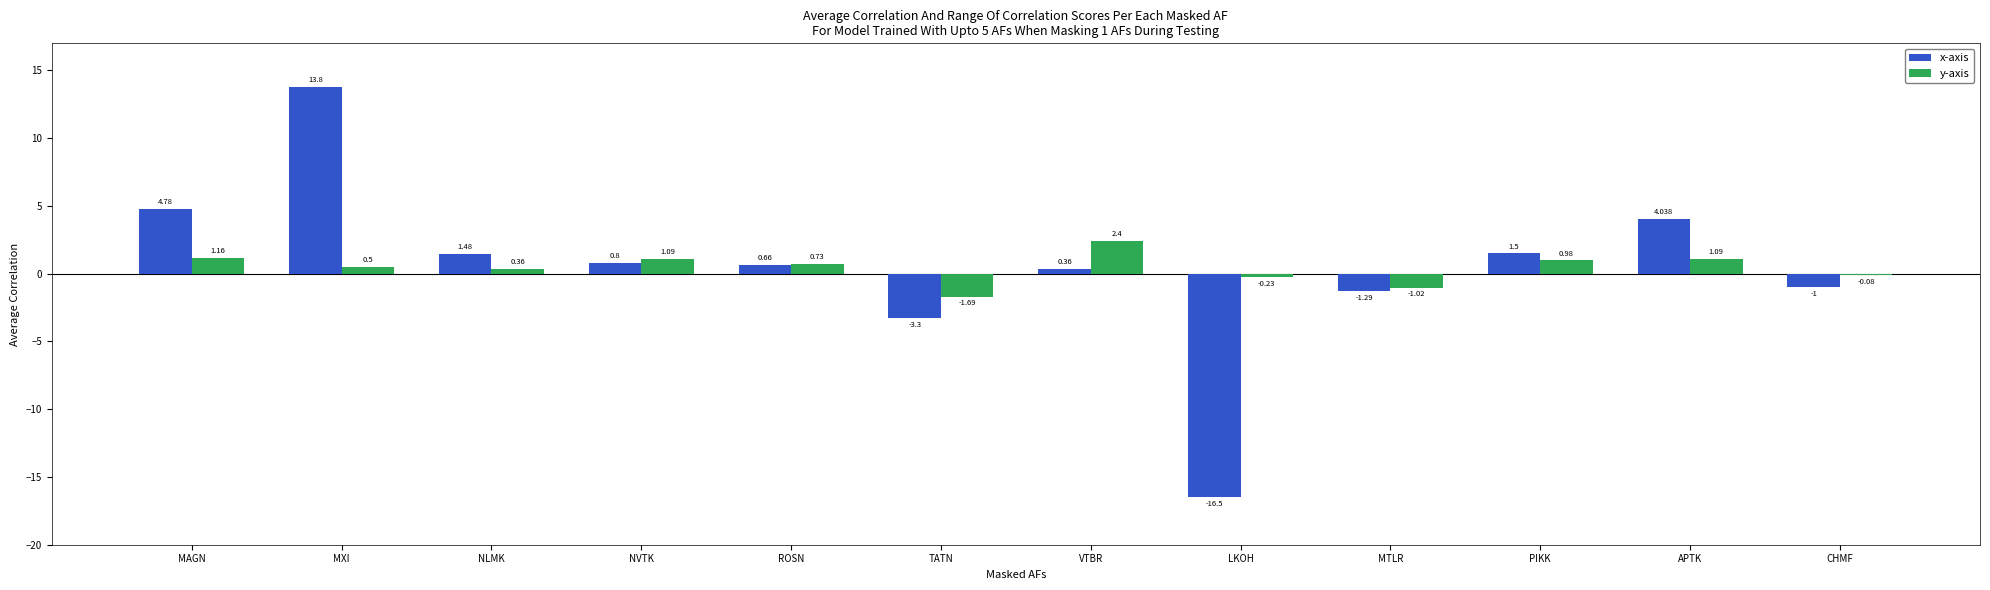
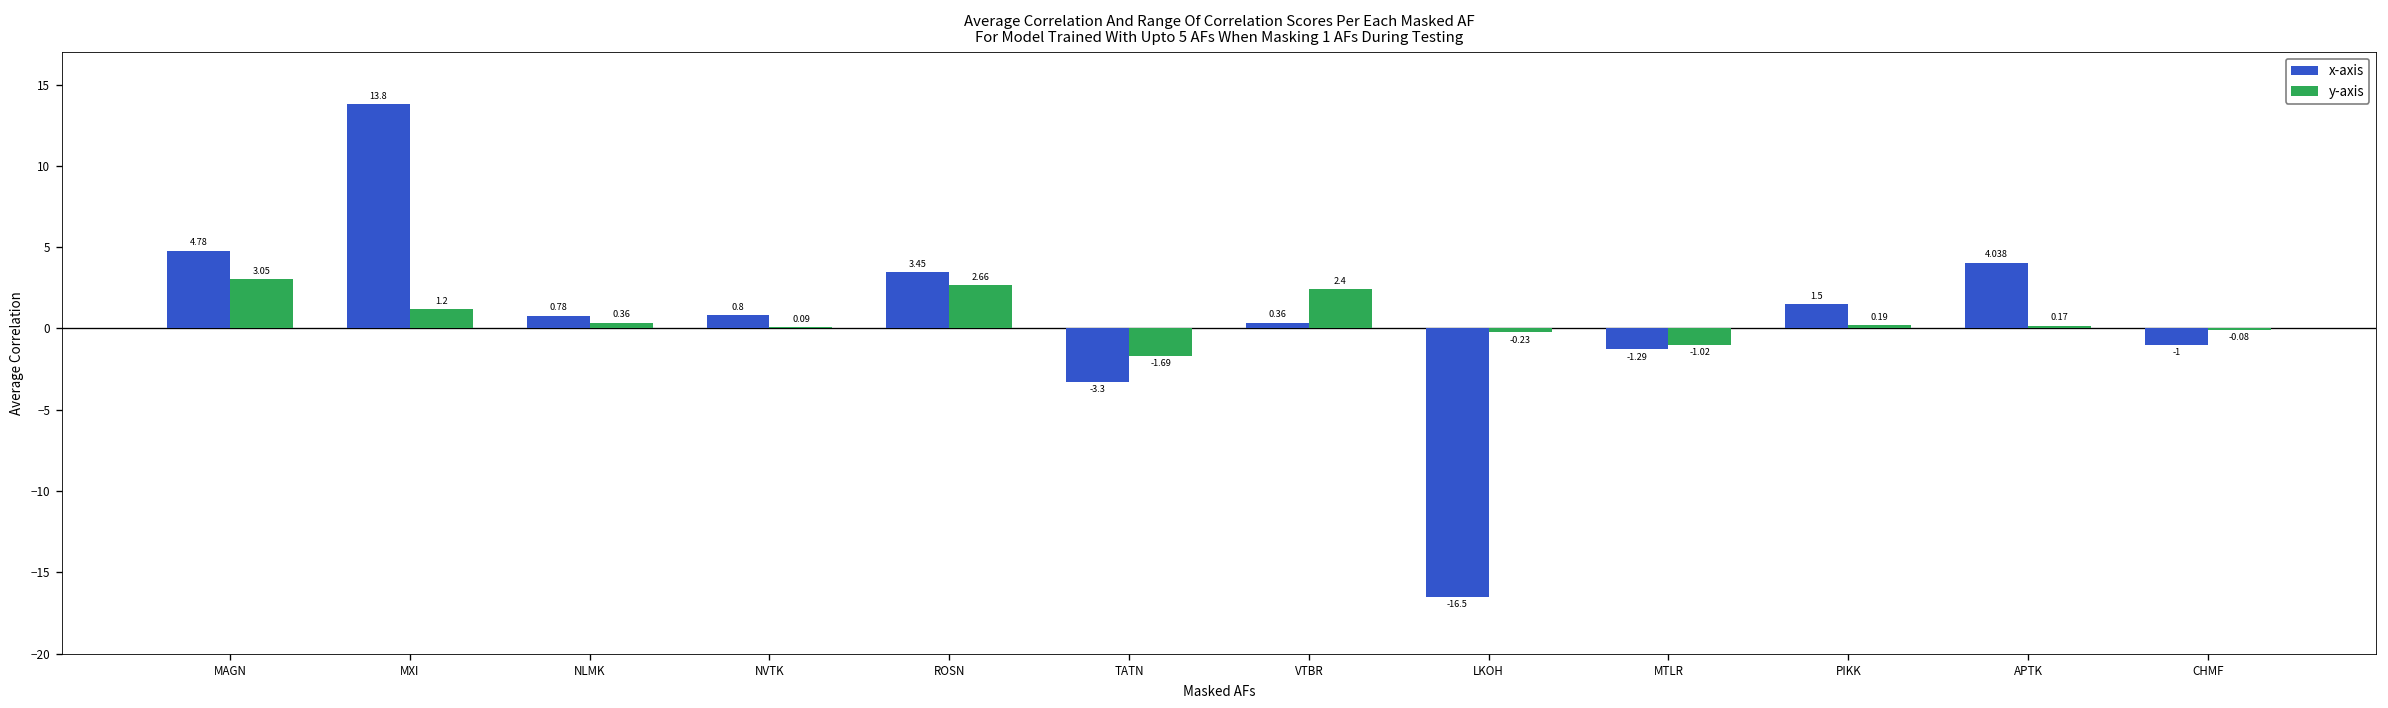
y-axis, MAGN: 1.16 -> 3.05
y-axis, MXI: 0.5 -> 1.2
x-axis, NLMK: 1.48 -> 0.78
y-axis, NVTK: 1.09 -> 0.09
x-axis, ROSN: 0.66 -> 3.45
y-axis, ROSN: 0.73 -> 2.66
y-axis, PIKK: 0.98 -> 0.19
y-axis, APTK: 1.09 -> 0.17
